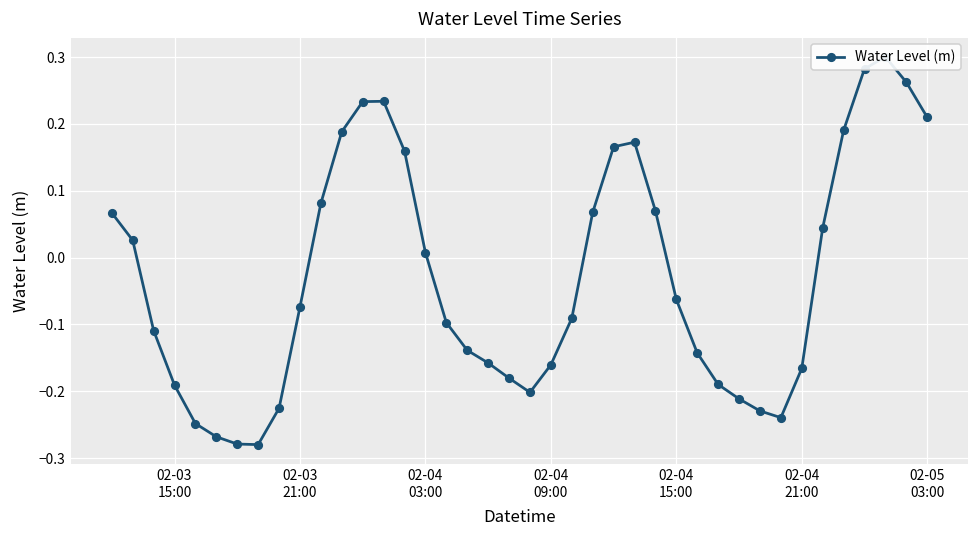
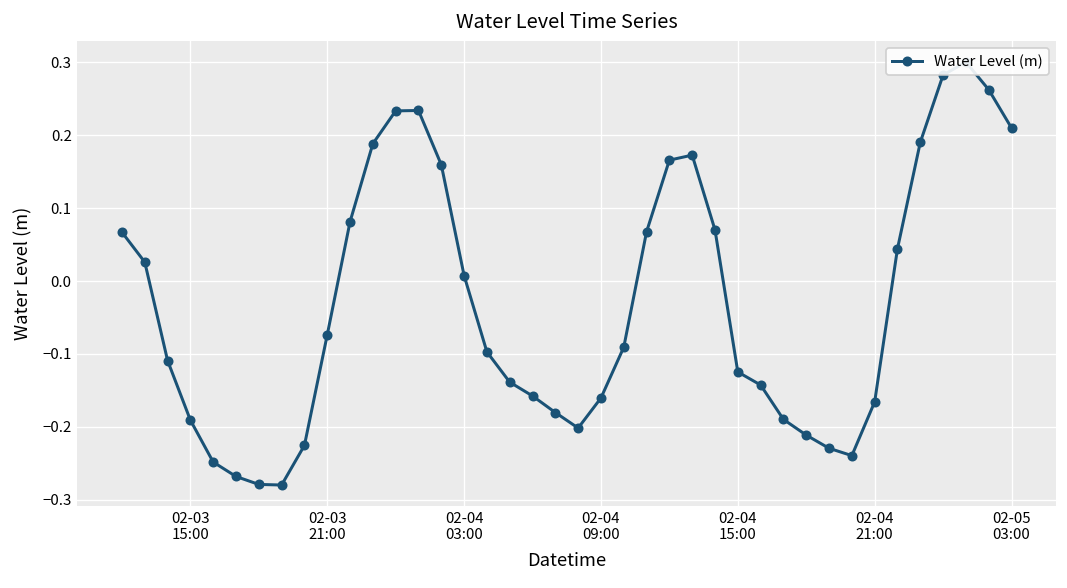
02-04 15:00: -0.06 -> -0.12
